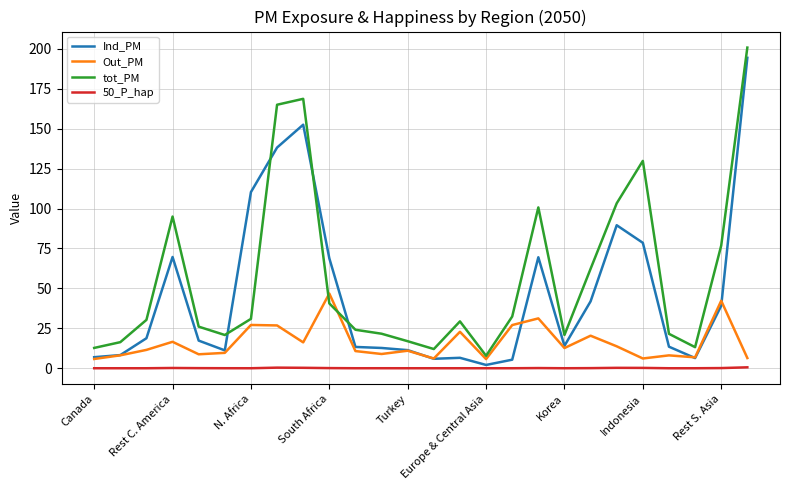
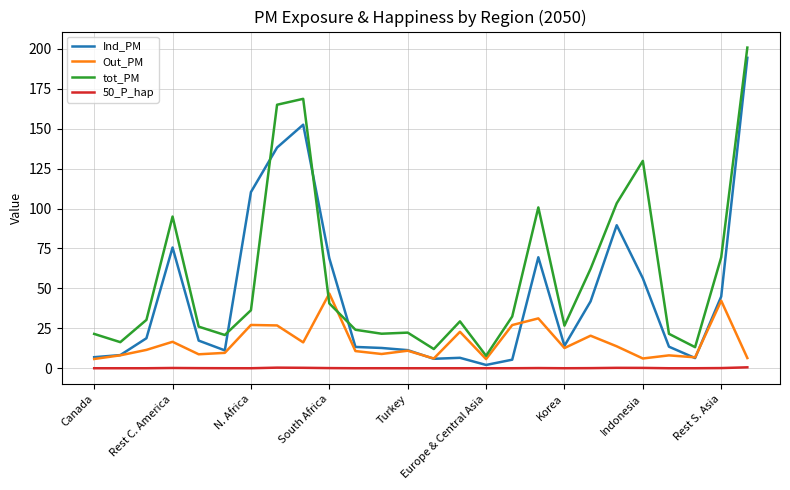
tot_PM, Canada: 13 -> 21
Ind_PM, Rest C. America: 70 -> 76
tot_PM, N. Africa: 31 -> 36
tot_PM, Turkey: 17 -> 22
tot_PM, Korea: 21 -> 27
Ind_PM, Indonesia: 79 -> 56
Ind_PM, Rest S. Asia: 39 -> 45
tot_PM, Rest S. Asia: 77 -> 69
